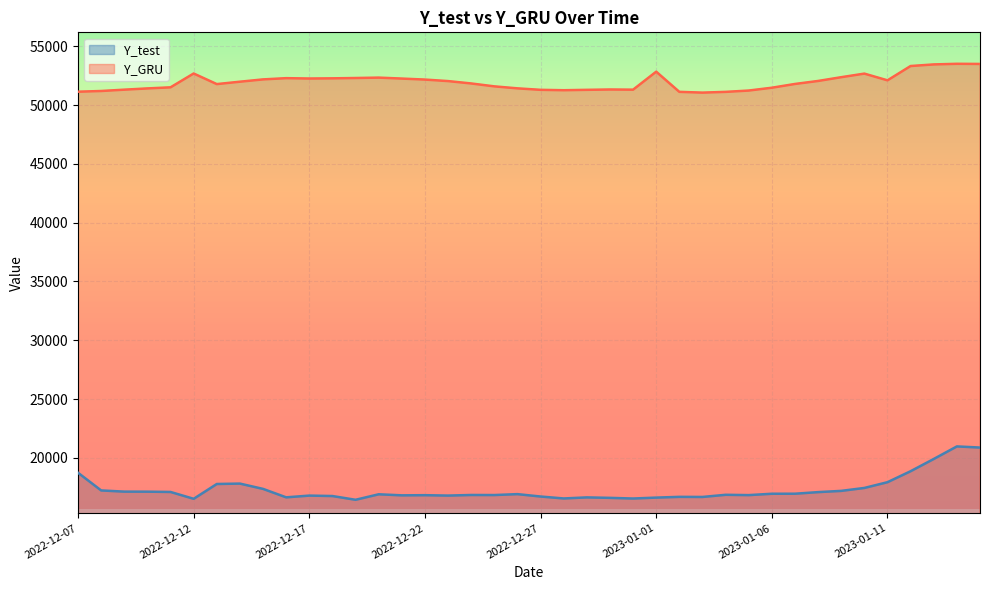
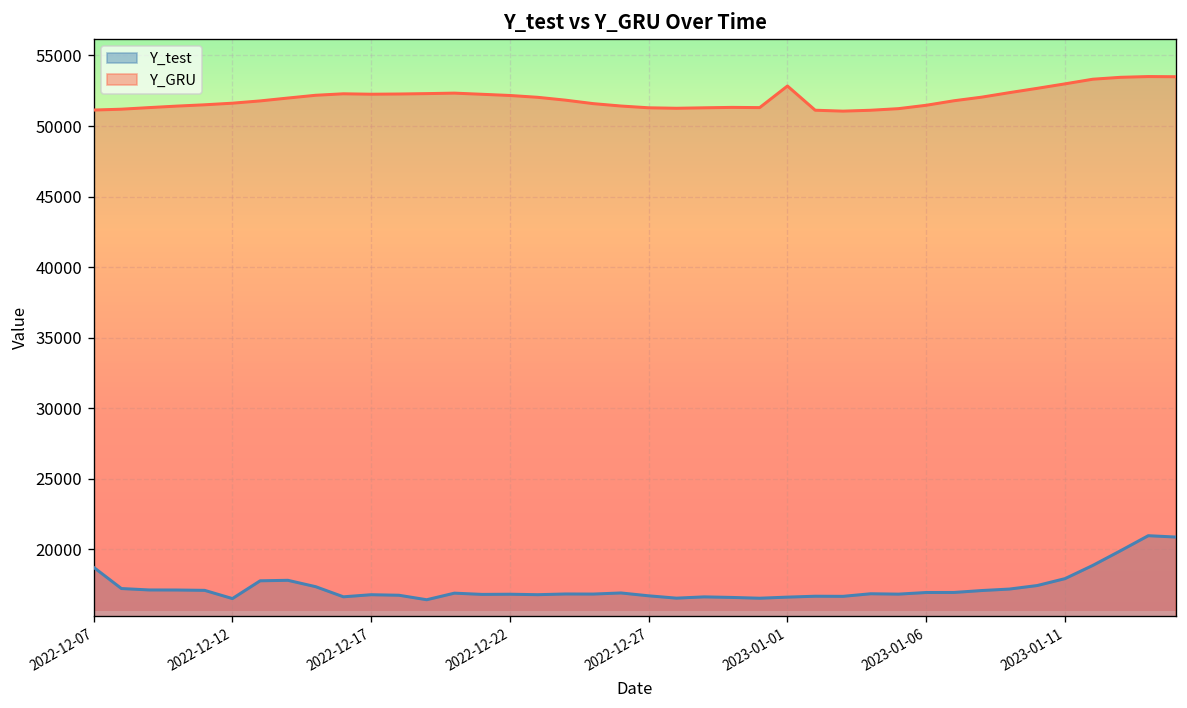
Y_GRU, 2022-12-12: 52700 -> 51600
Y_GRU, 2023-01-11: 52100 -> 53000
